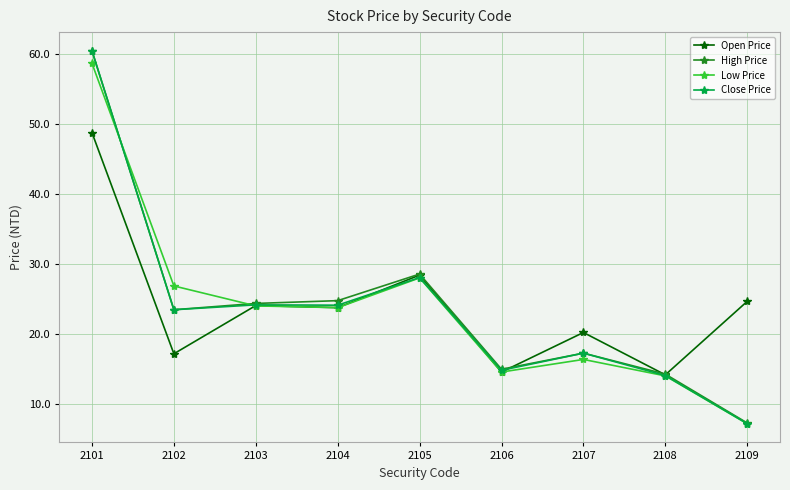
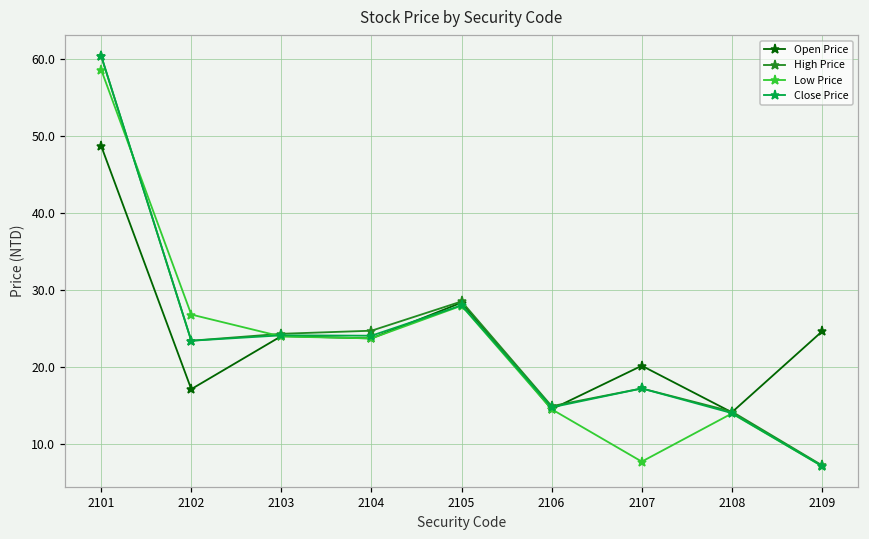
Low Price, 2107: 16 -> 8
